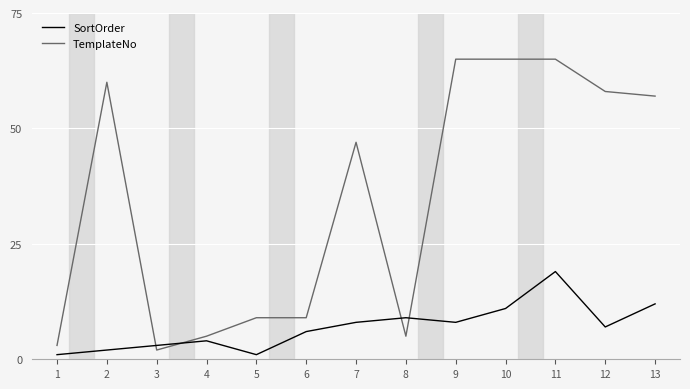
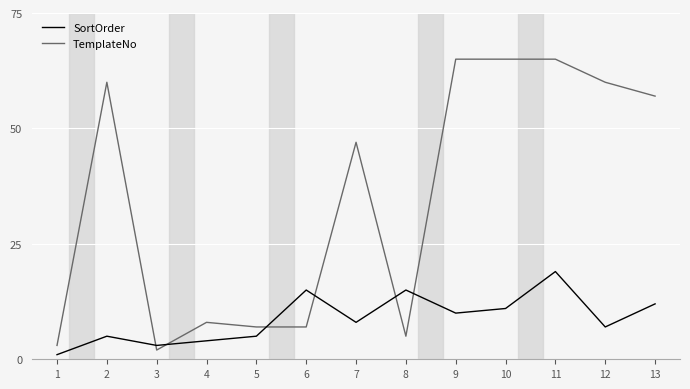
SortOrder, 2: 2 -> 5
TemplateNo, 4: 5 -> 8
SortOrder, 5: 1 -> 5
TemplateNo, 5: 9 -> 7
SortOrder, 6: 6 -> 15
TemplateNo, 6: 9 -> 7
SortOrder, 8: 9 -> 15
SortOrder, 9: 8 -> 10
TemplateNo, 12: 58 -> 60
